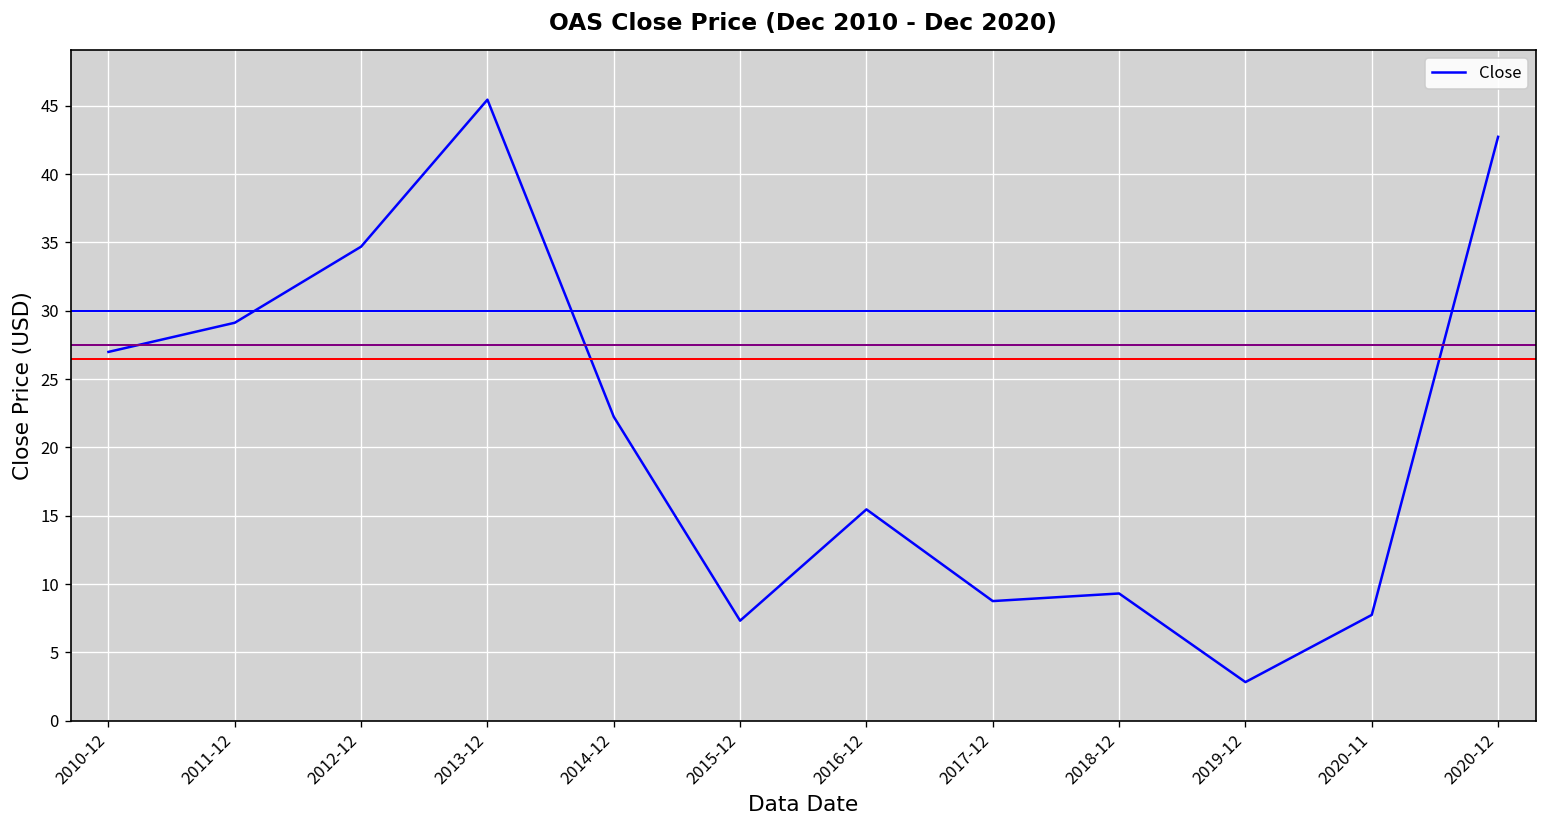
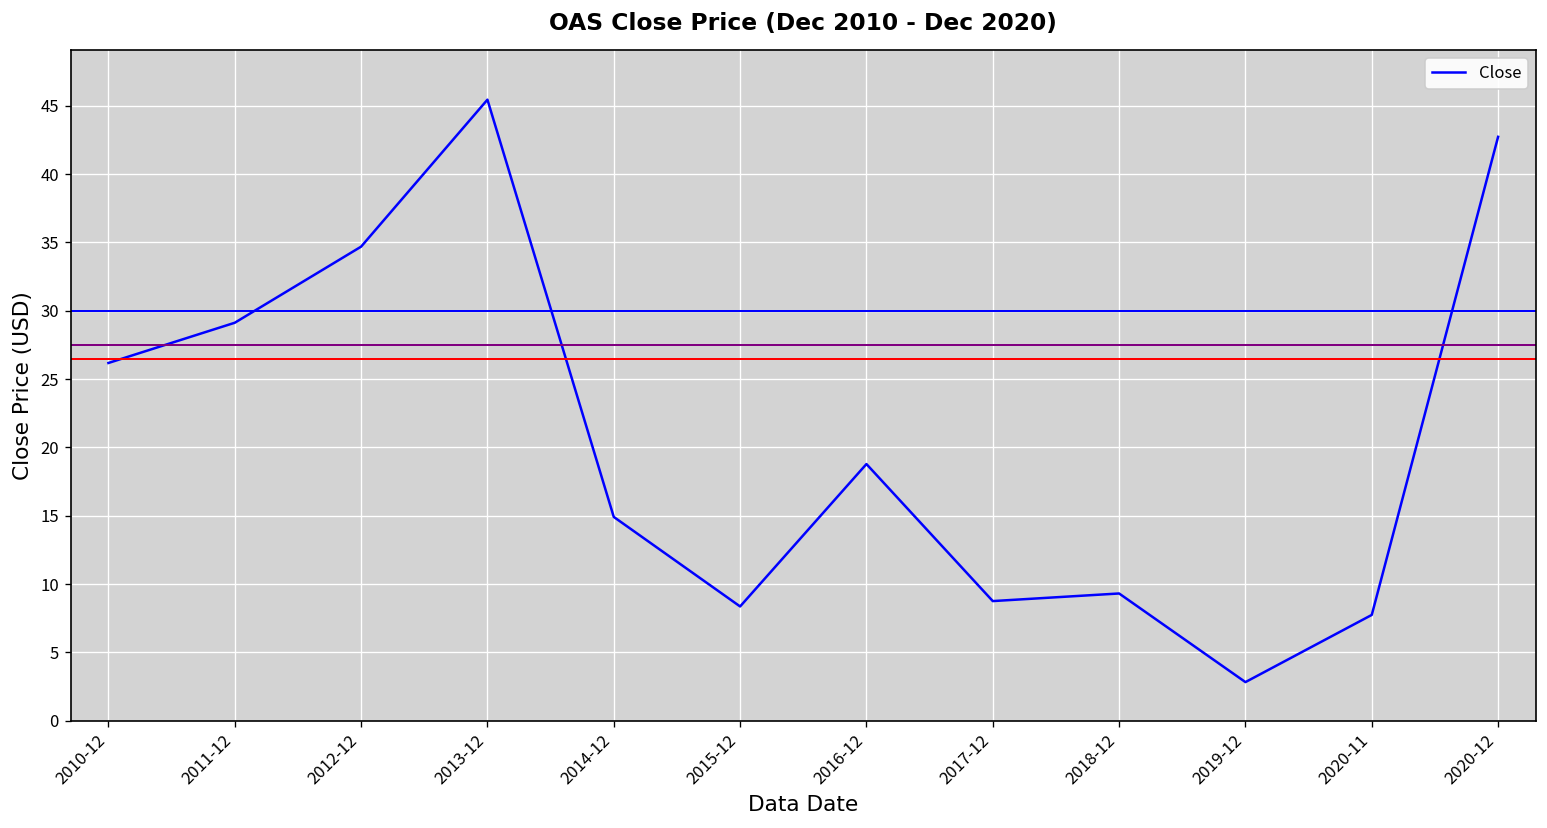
2010-12: 27.0 -> 26.2
2014-12: 22.2 -> 14.9
2015-12: 7.3 -> 8.4
2016-12: 15.5 -> 18.8
